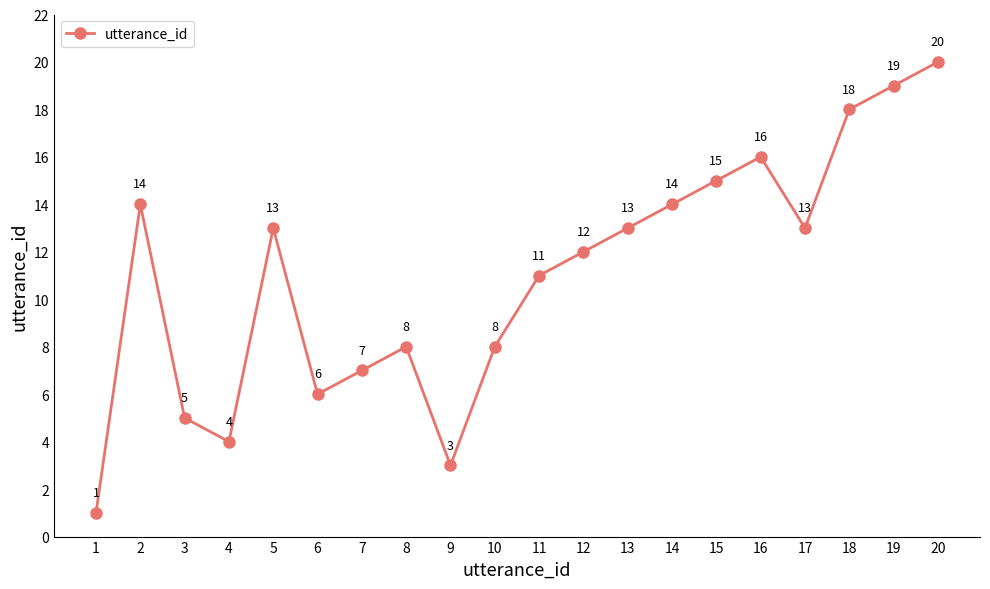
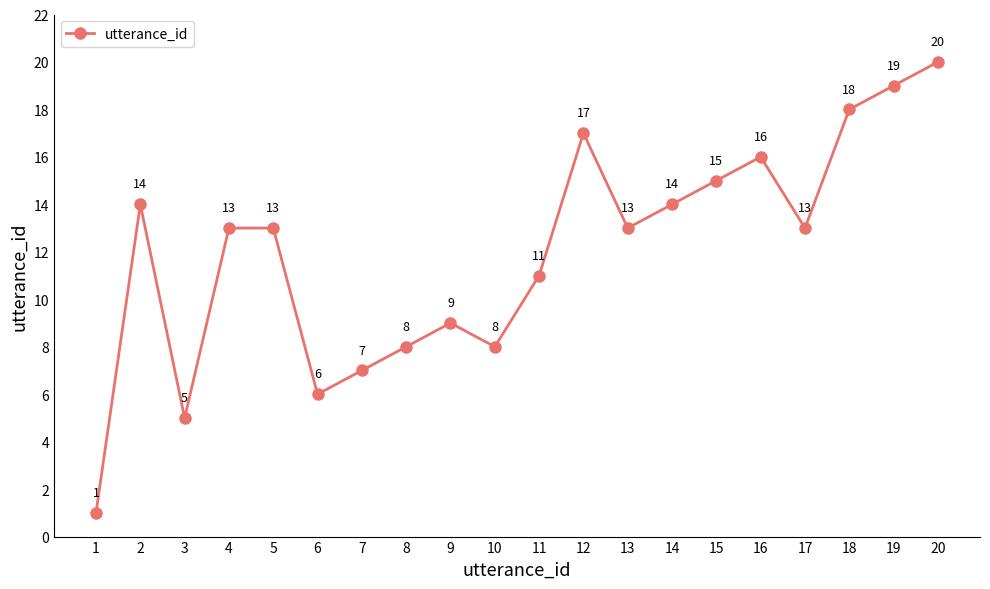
4: 4 -> 13
9: 3 -> 9
12: 12 -> 17
